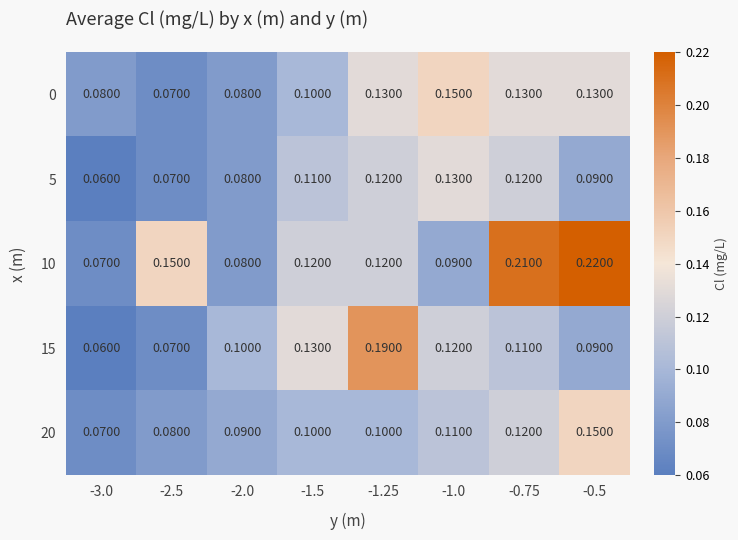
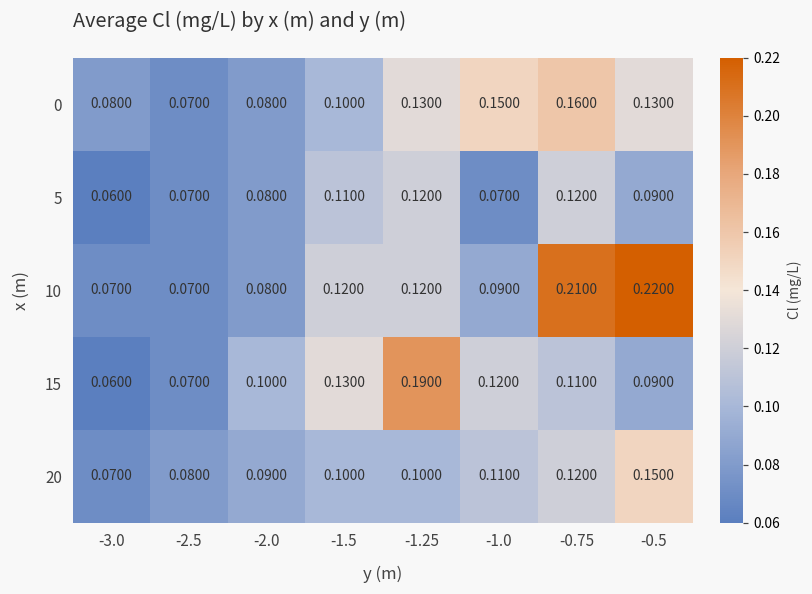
0, -0.75: 0.1300 -> 0.1600
5, -1.0: 0.1300 -> 0.0700
10, -2.5: 0.1500 -> 0.0700
